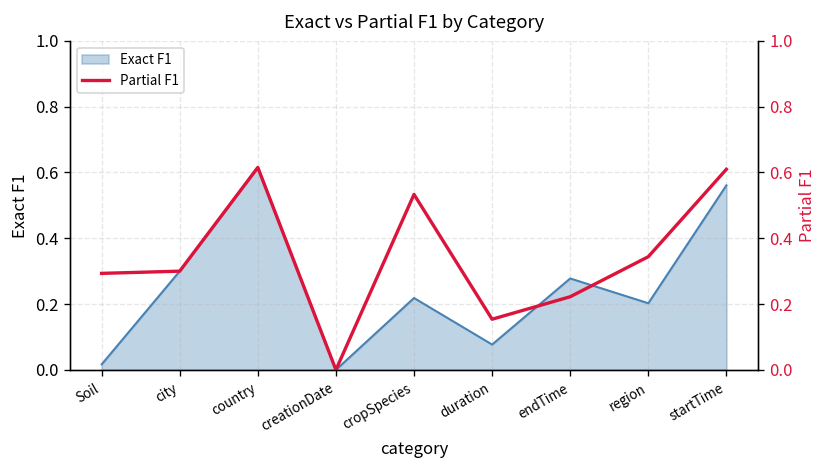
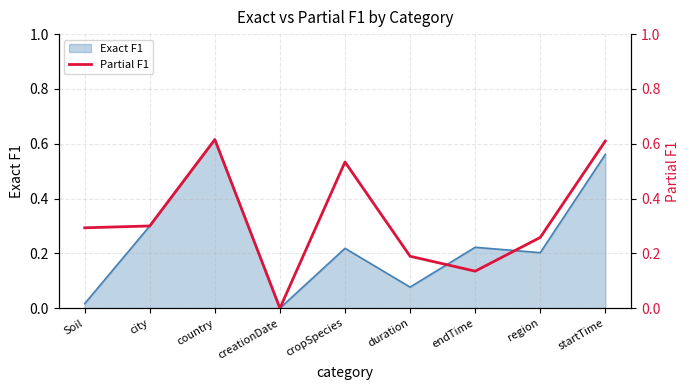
Exact F1, endTime: 0.28 -> 0.22
Partial F1, duration: 0.15 -> 0.19
Partial F1, endTime: 0.22 -> 0.14
Partial F1, region: 0.34 -> 0.26
